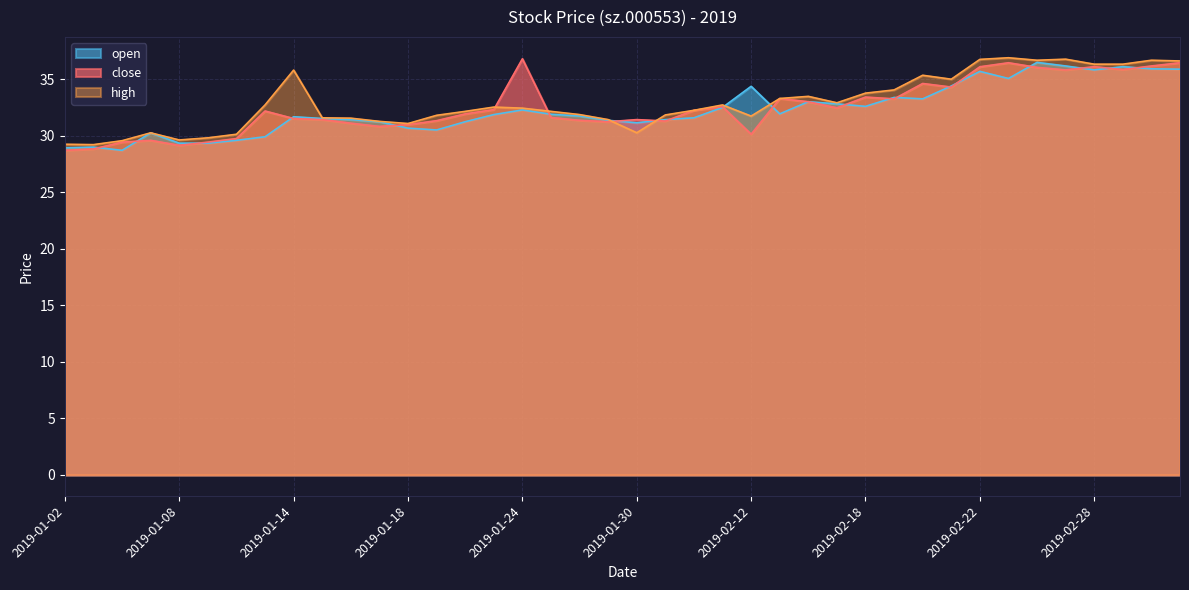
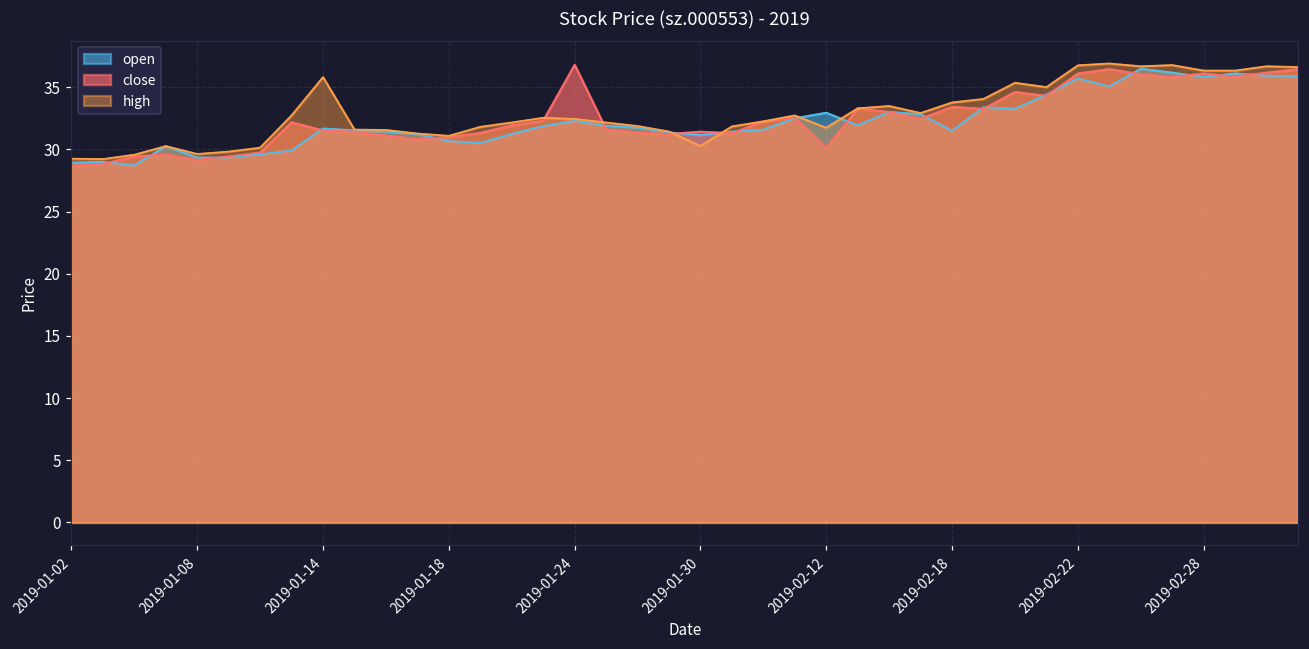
open, 2019-02-12: 34.4 -> 32.9
open, 2019-02-18: 32.6 -> 31.5
